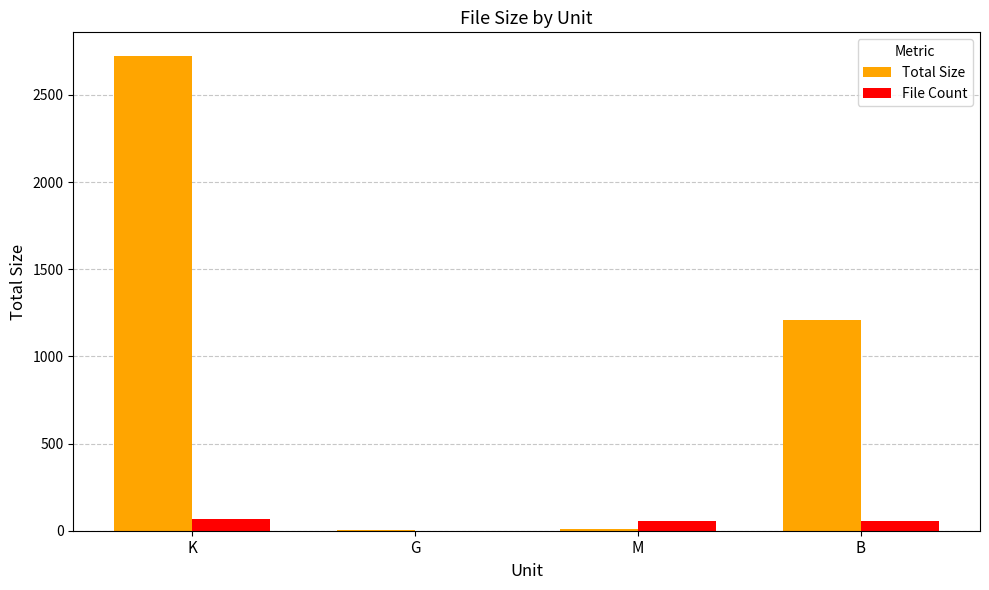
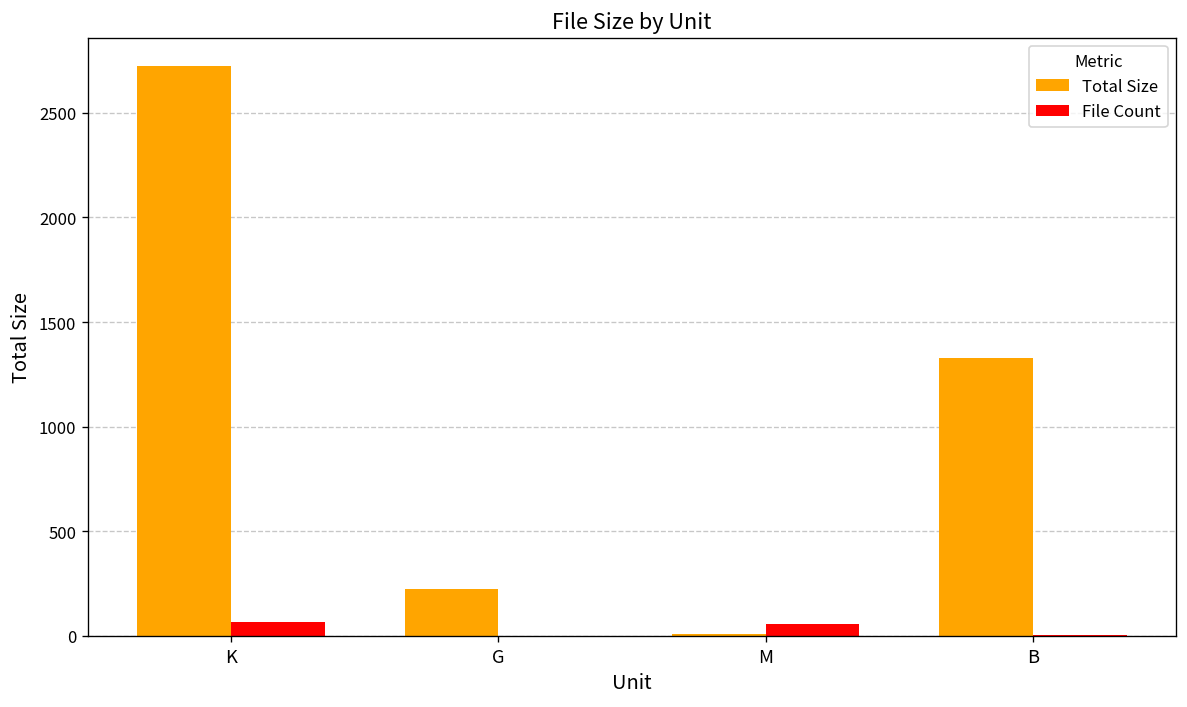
Total Size, G: 0 -> 220
Total Size, B: 1210 -> 1330
File Count, B: 60 -> 0
